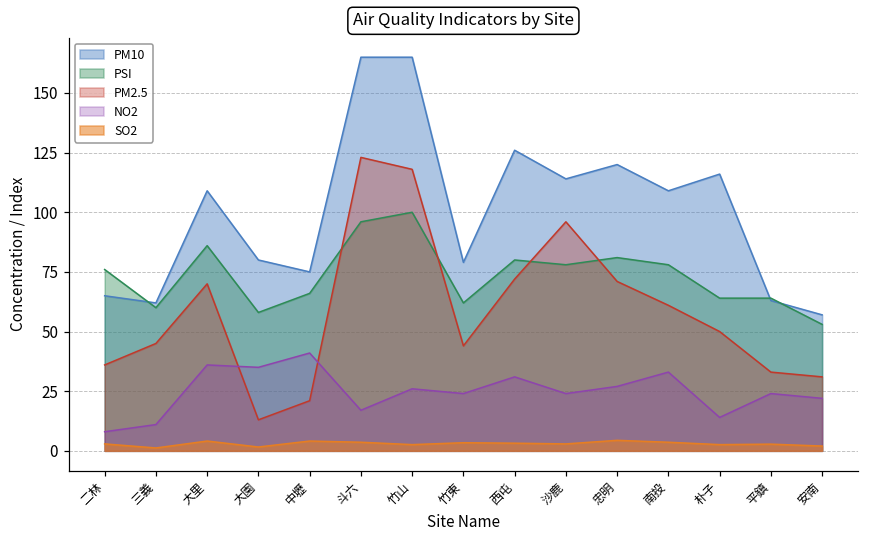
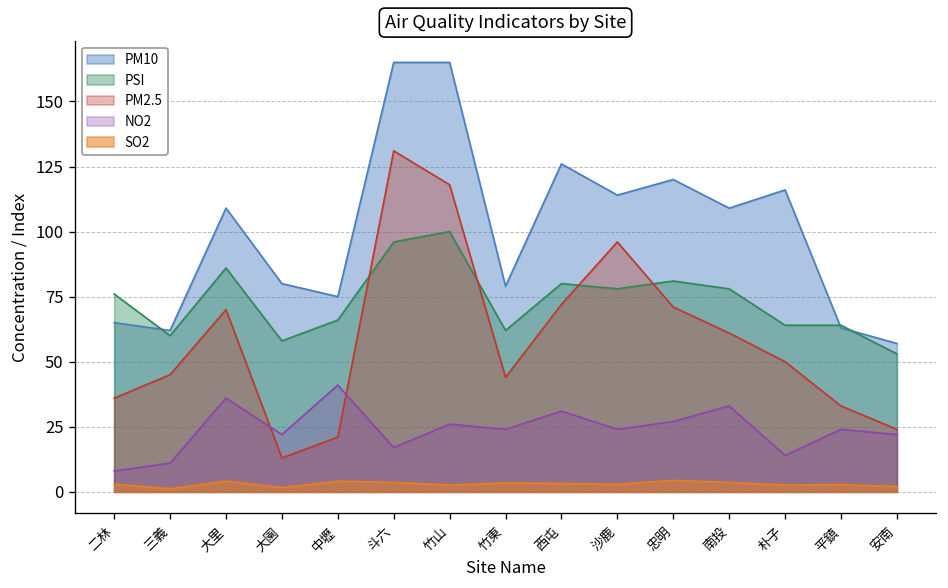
NO2, 大園: 35 -> 22
PM2.5, 斗六: 123 -> 131
PM2.5, 安南: 31 -> 24
